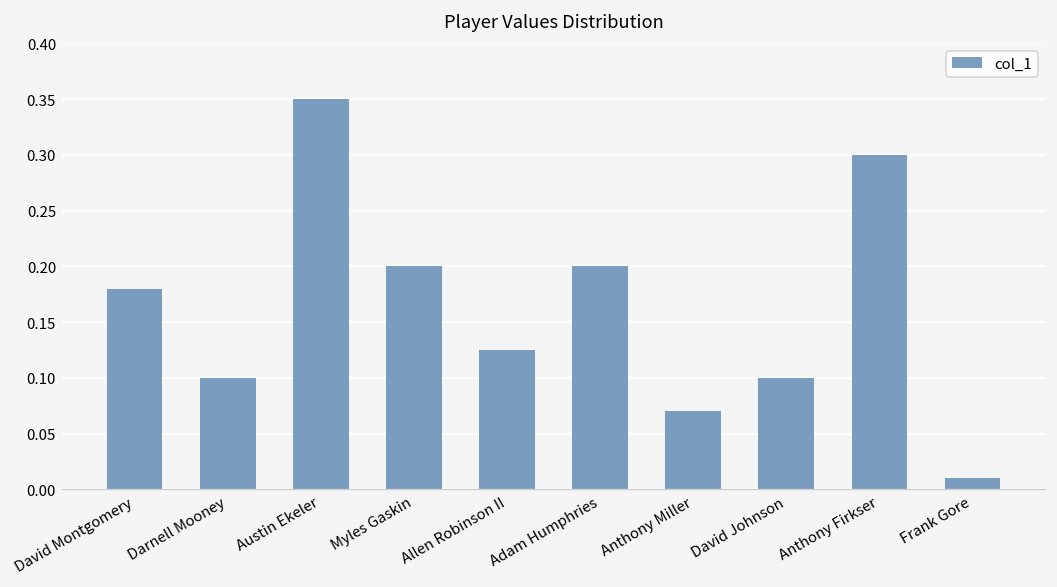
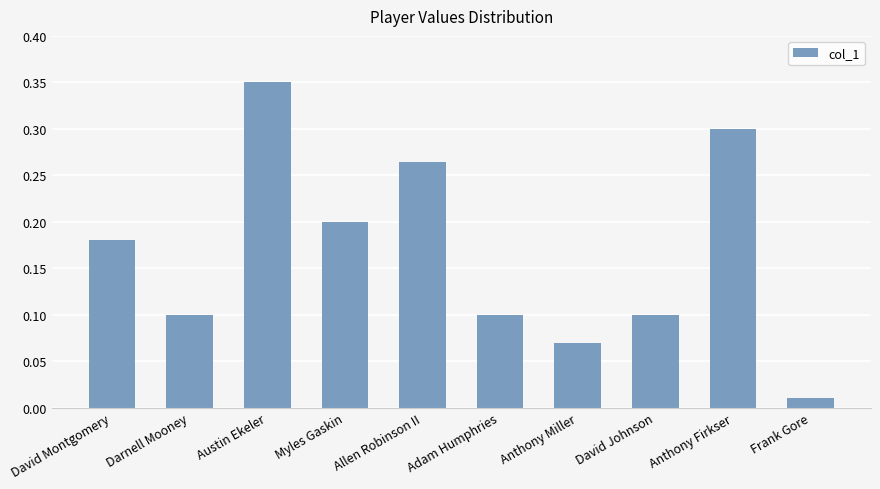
Allen Robinson II: 0.13 -> 0.26
Adam Humphries: 0.2 -> 0.1
